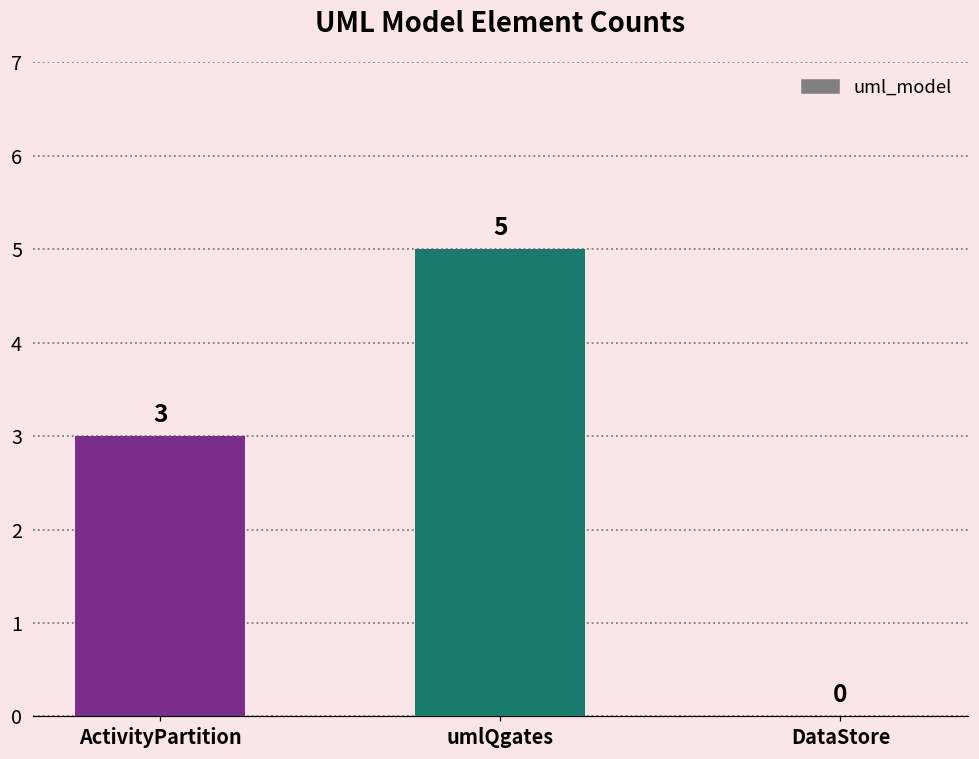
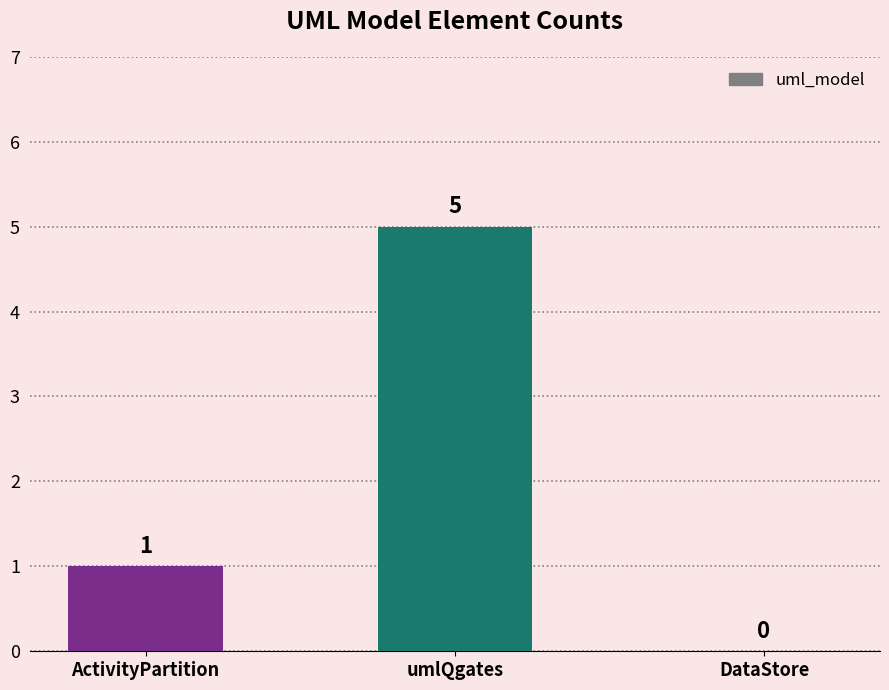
ActivityPartition: 3 -> 1
